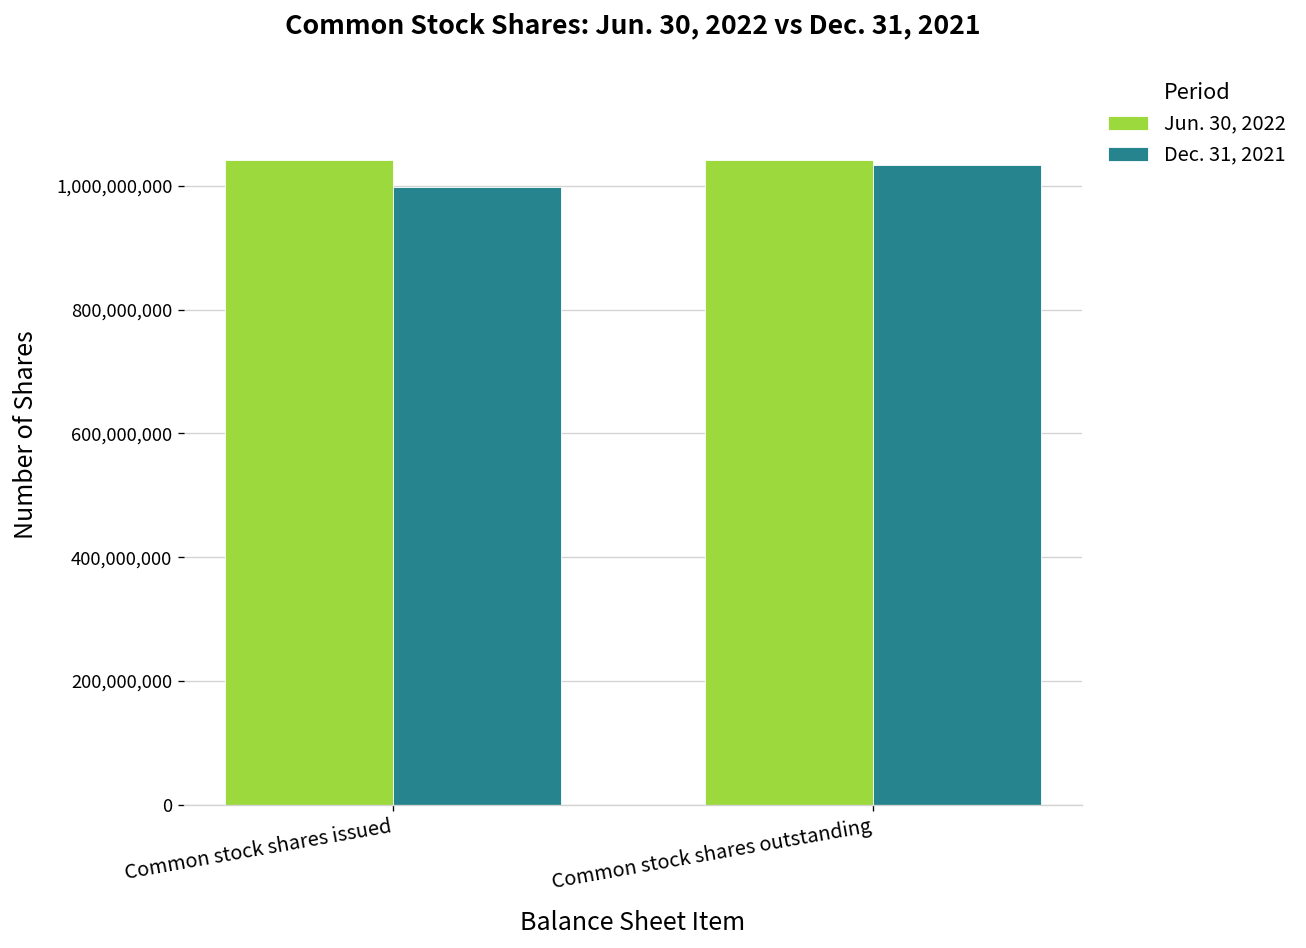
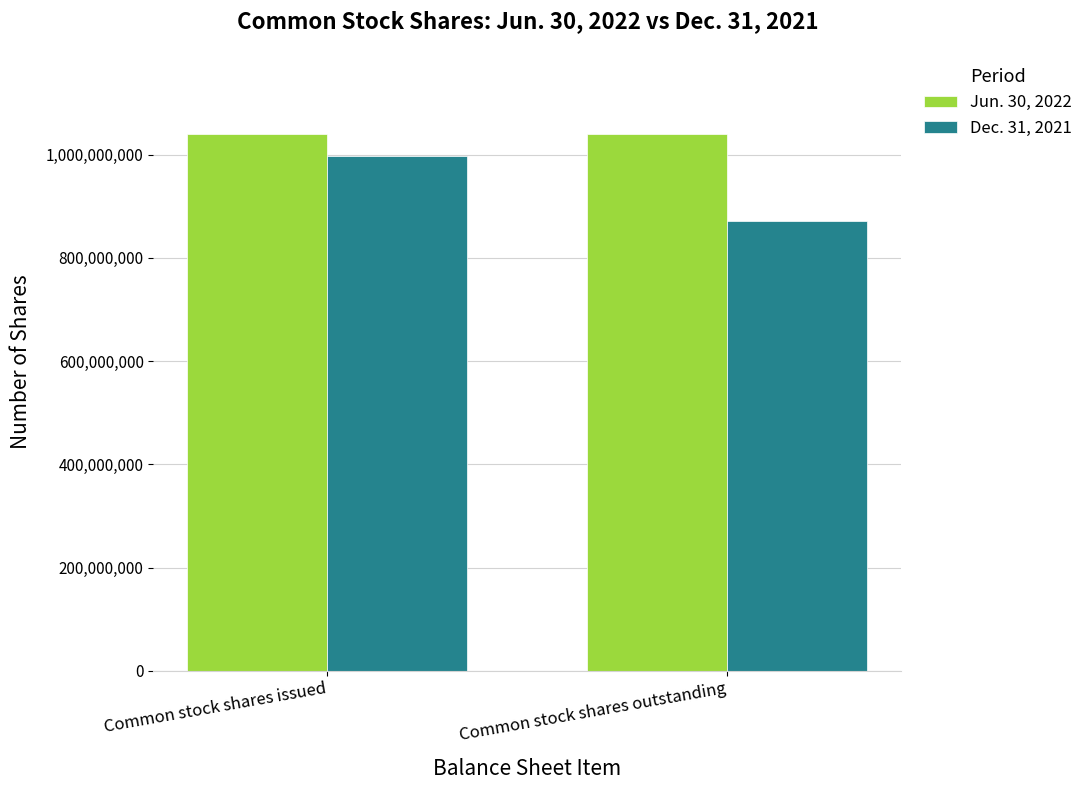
Dec. 31, 2021, Common stock shares outstanding: 1,030,000,000 -> 870,000,000
